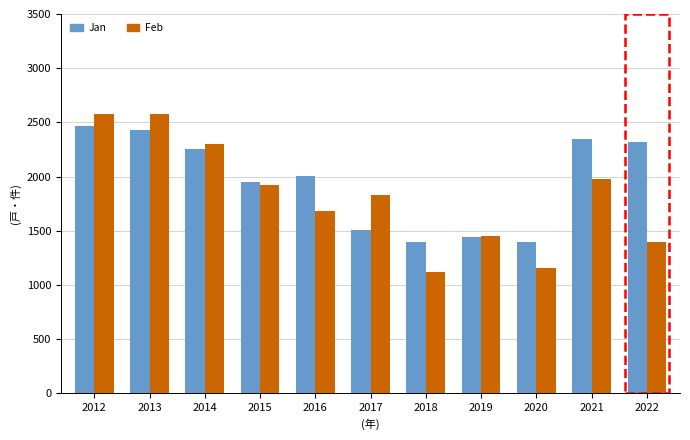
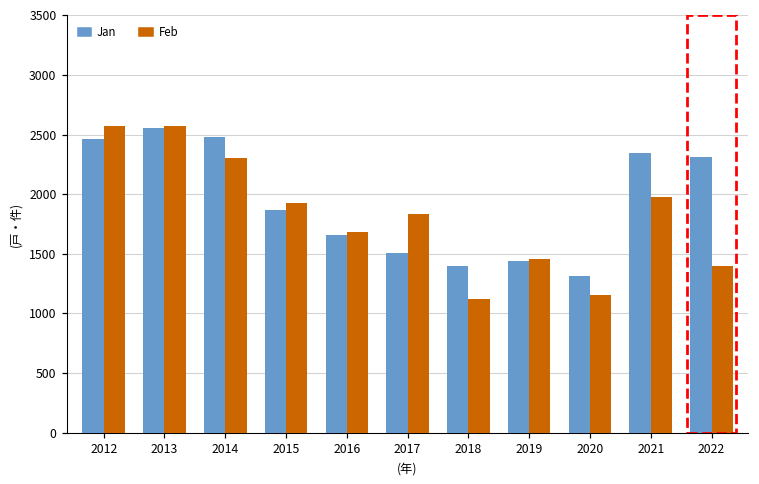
Jan, 2013: 2430 -> 2560
Jan, 2014: 2250 -> 2480
Jan, 2015: 1950 -> 1870
Jan, 2016: 2000 -> 1660
Jan, 2020: 1400 -> 1310
